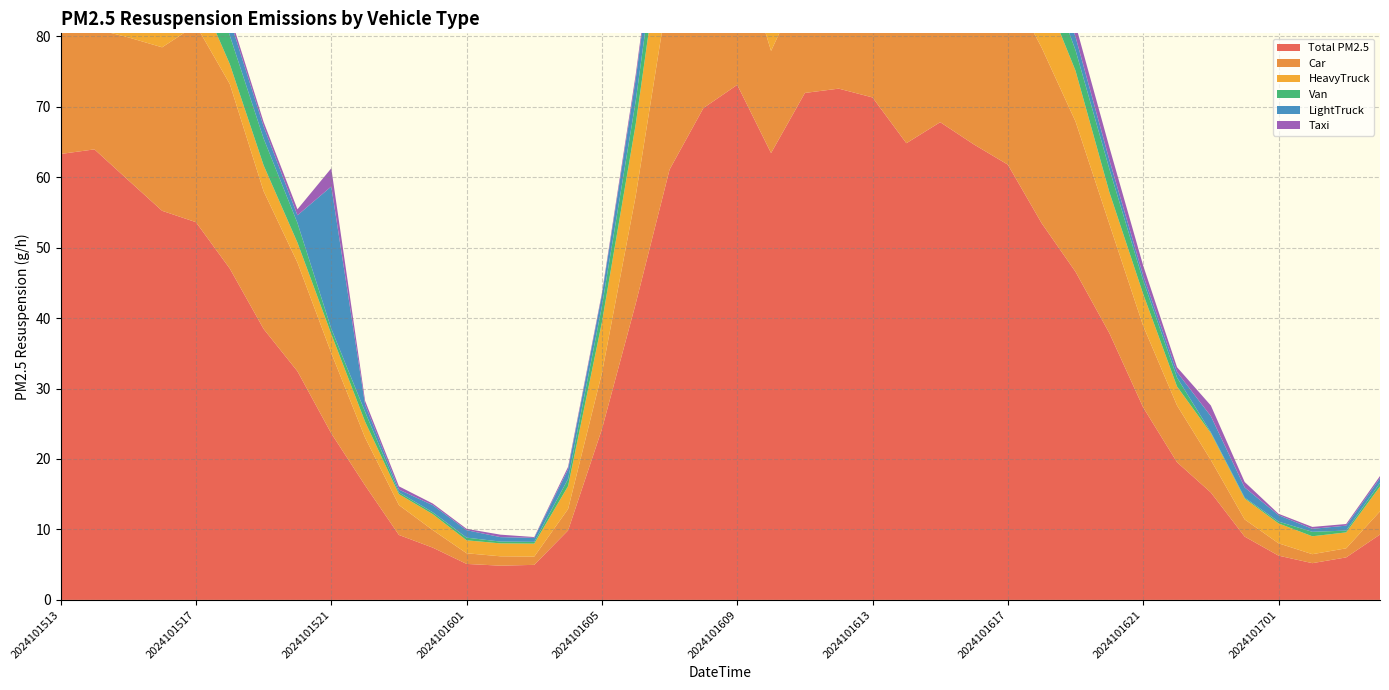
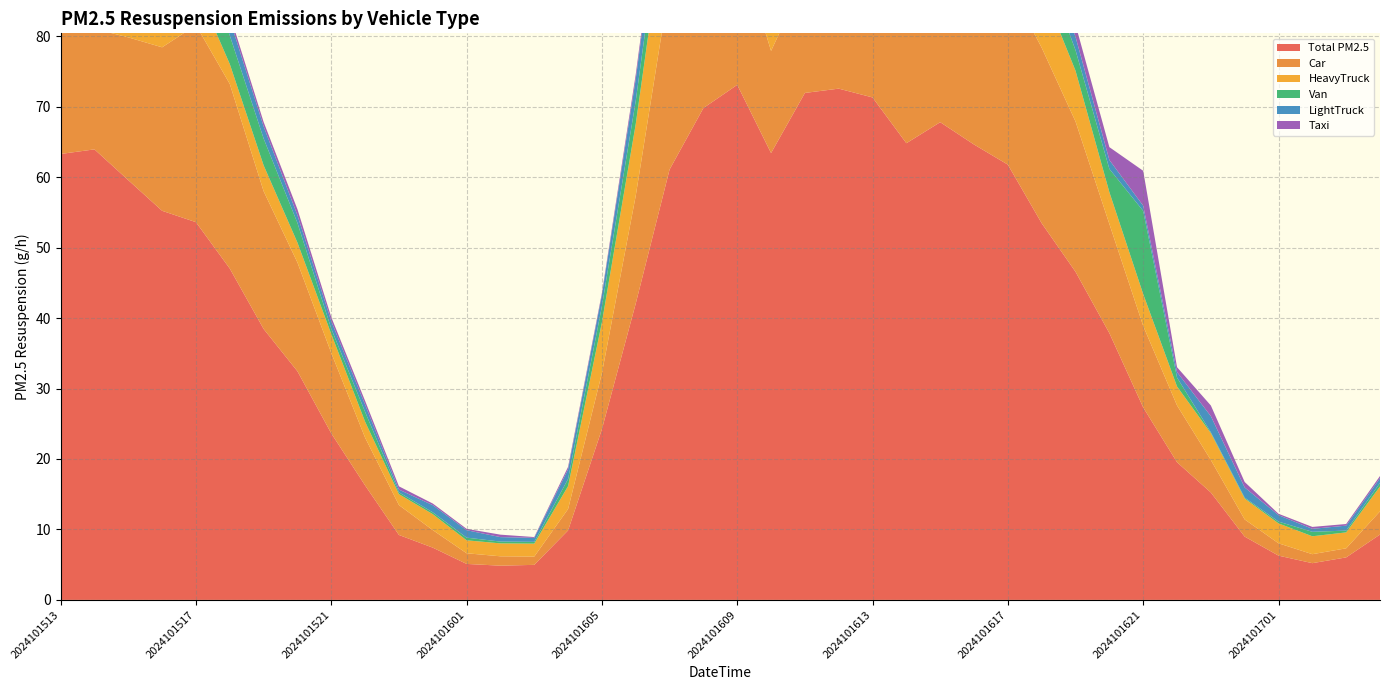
LightTruck, 2024101521: 20 -> 1
Taxi, 2024101521: 3 -> 1
Van, 2024101621: 2 -> 12
Taxi, 2024101621: 1 -> 5
